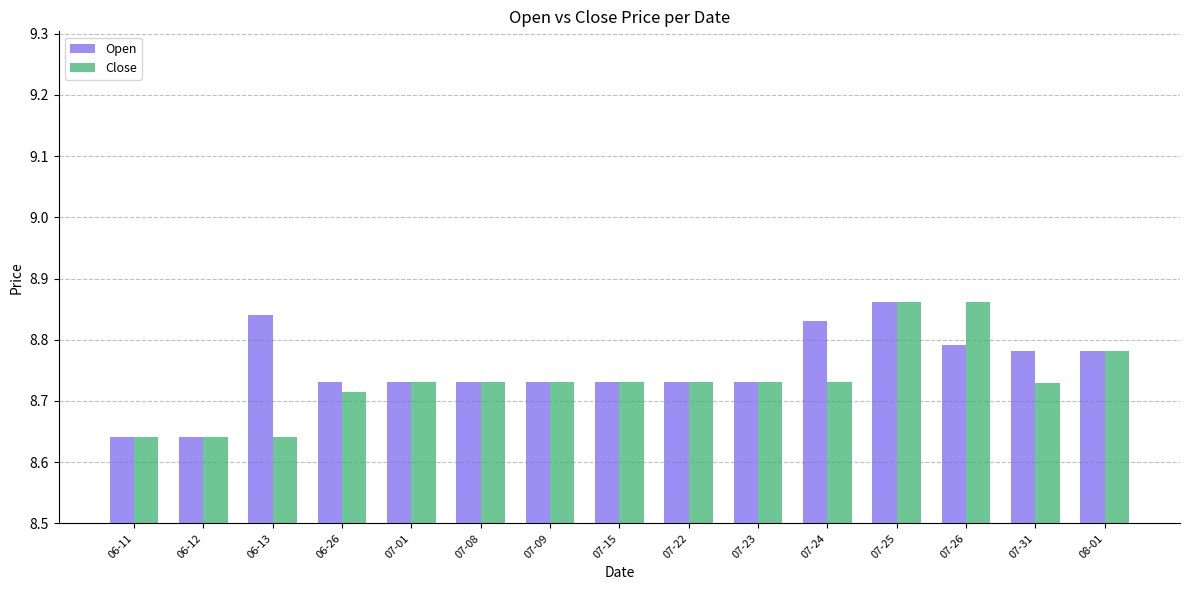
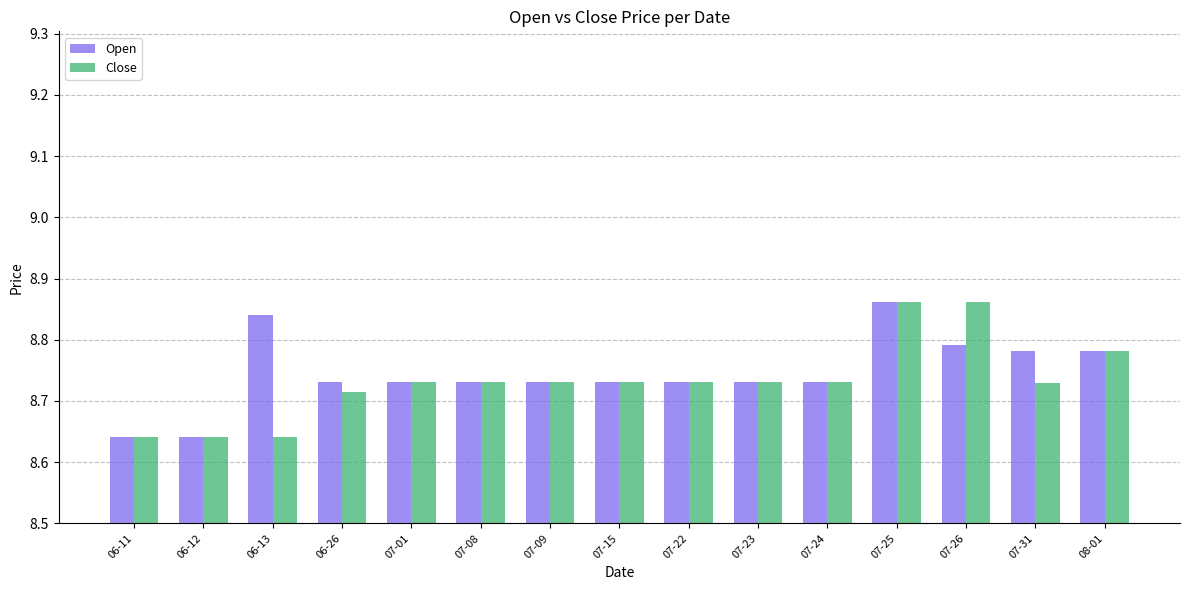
Open, 07-24: 8.83 -> 8.73
